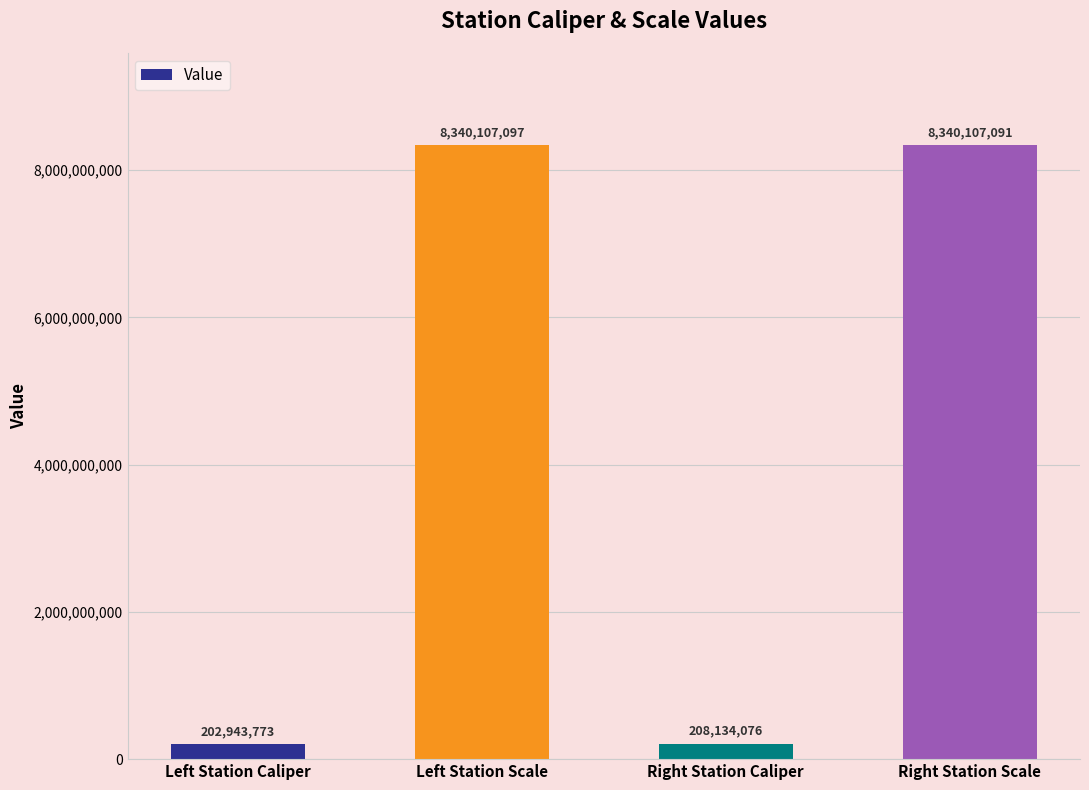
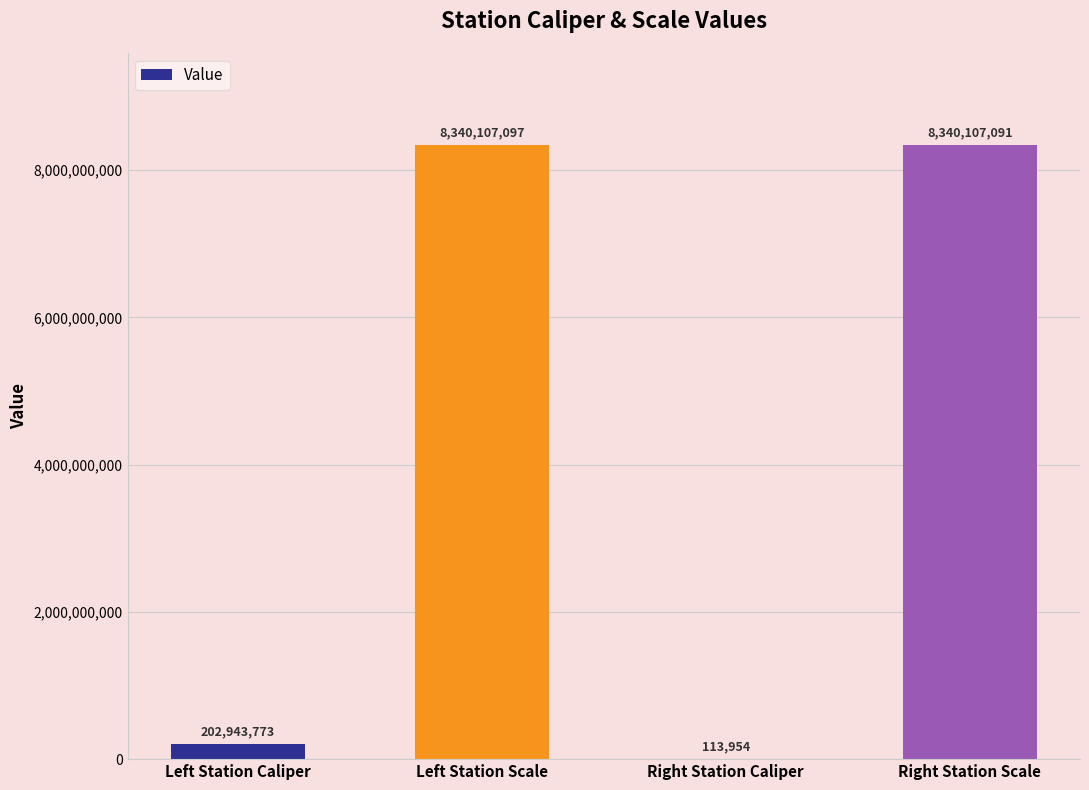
Right Station Caliper: 208,134,076 -> 113,954
